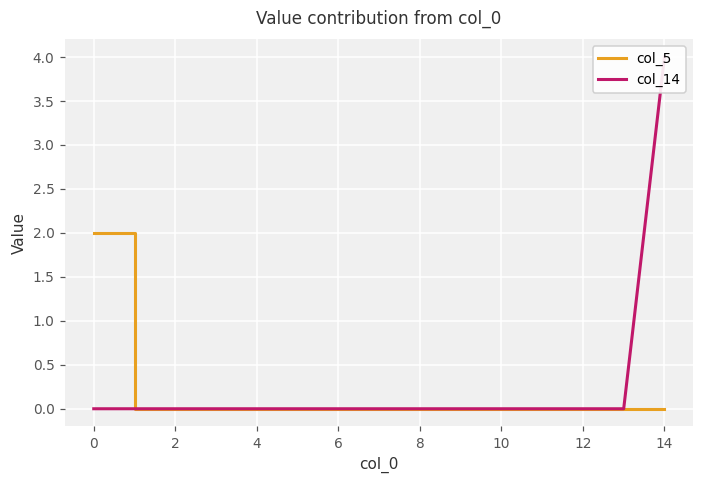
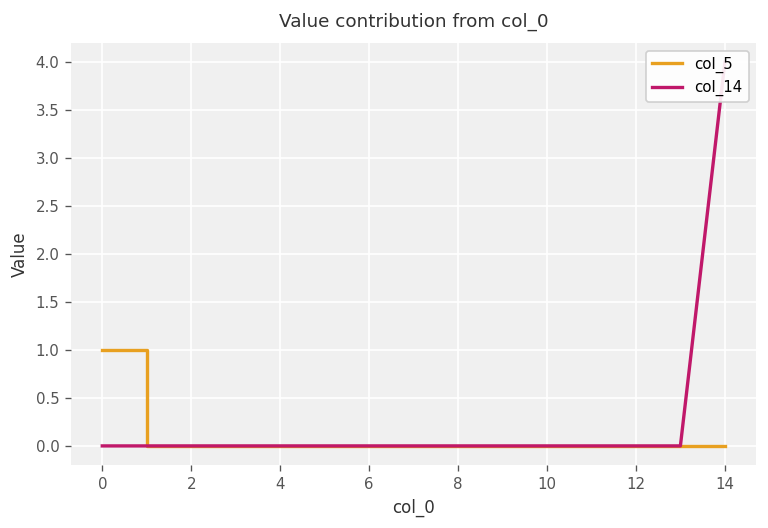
col_5, 0: 2 -> 1
